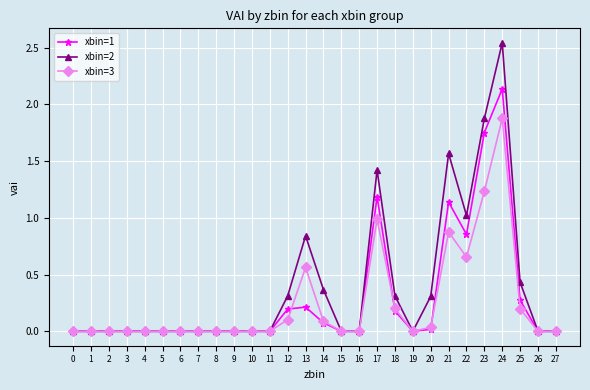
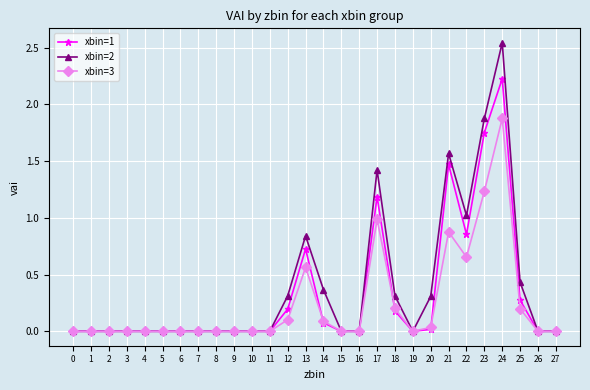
xbin=1, 13: 0.21 -> 0.73
xbin=1, 21: 1.14 -> 1.47
xbin=1, 24: 2.14 -> 2.23
